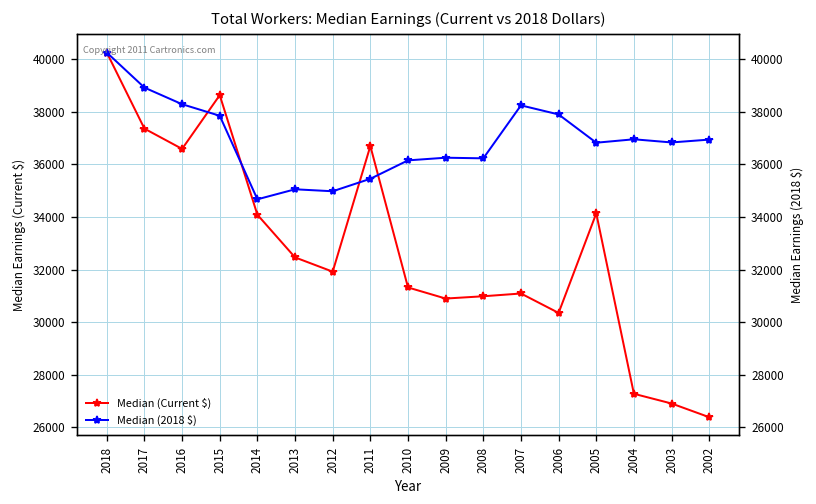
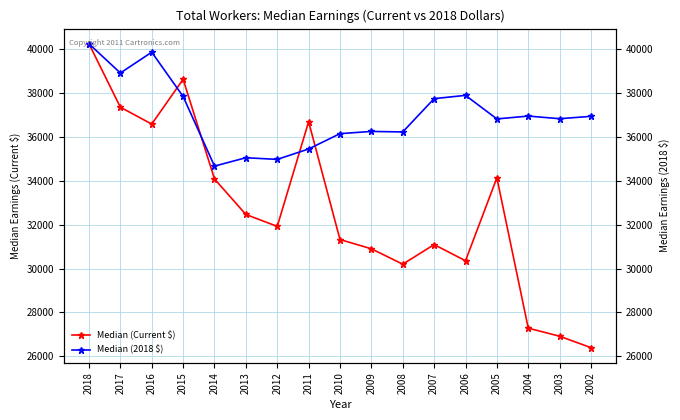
Median (2018 $), 2016: 38300 -> 39900
Median (Current $), 2008: 31000 -> 30200
Median (2018 $), 2007: 38200 -> 37700
